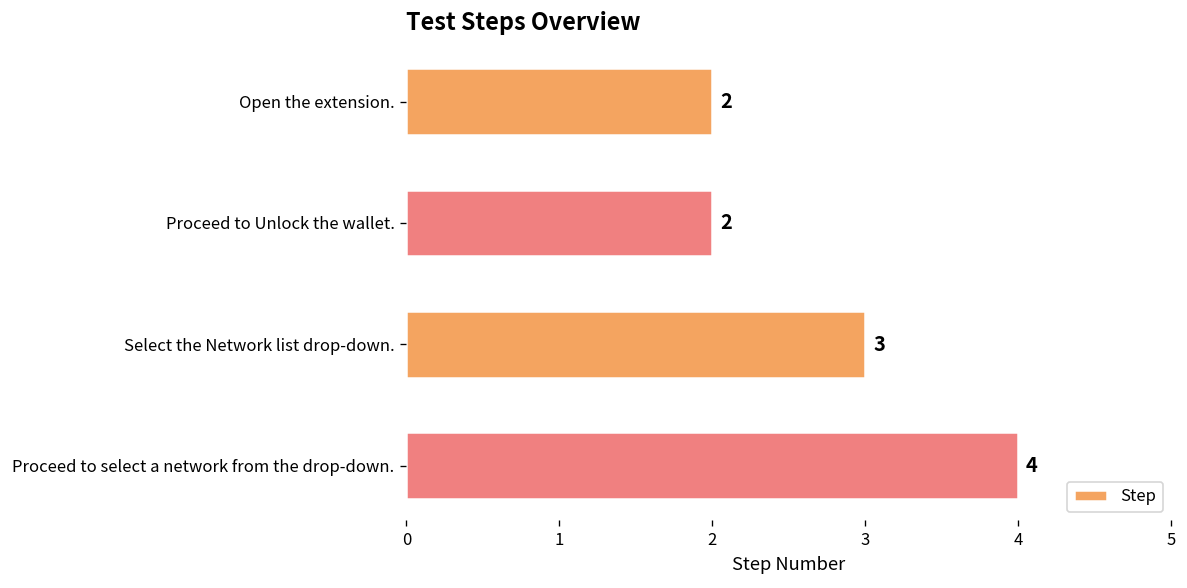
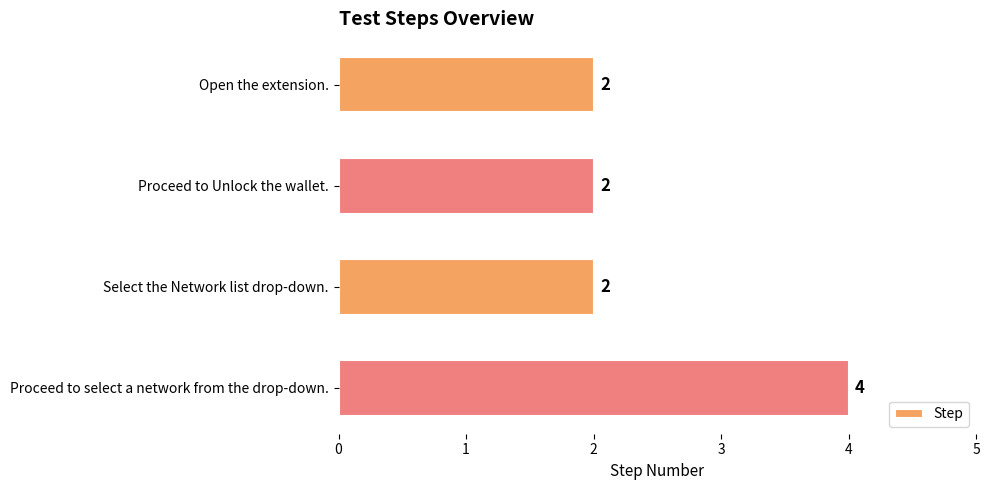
Select the Network list drop-down.: 3 -> 2
